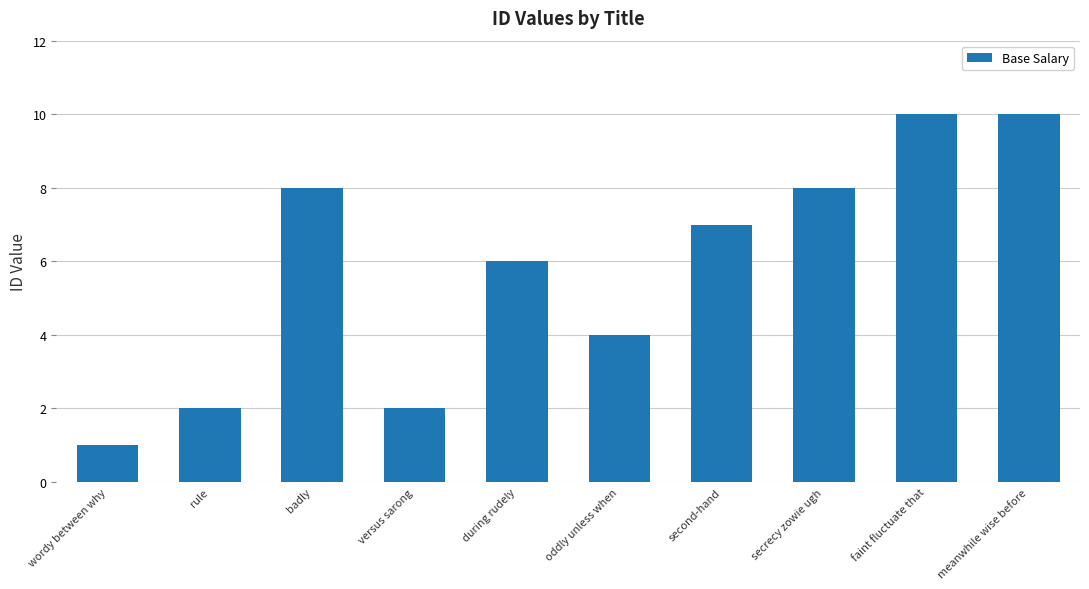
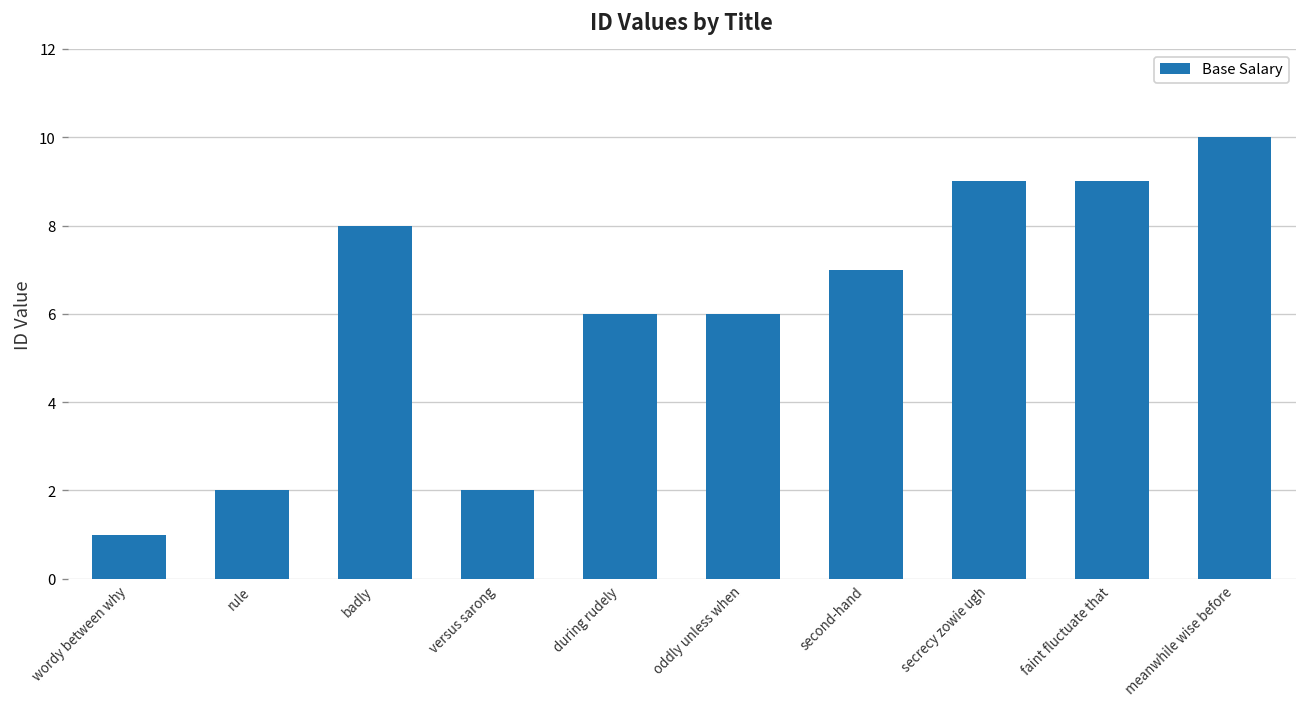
oddly unless when: 4 -> 6
secrecy zowie ugh: 8 -> 9
faint fluctuate that: 10 -> 9
